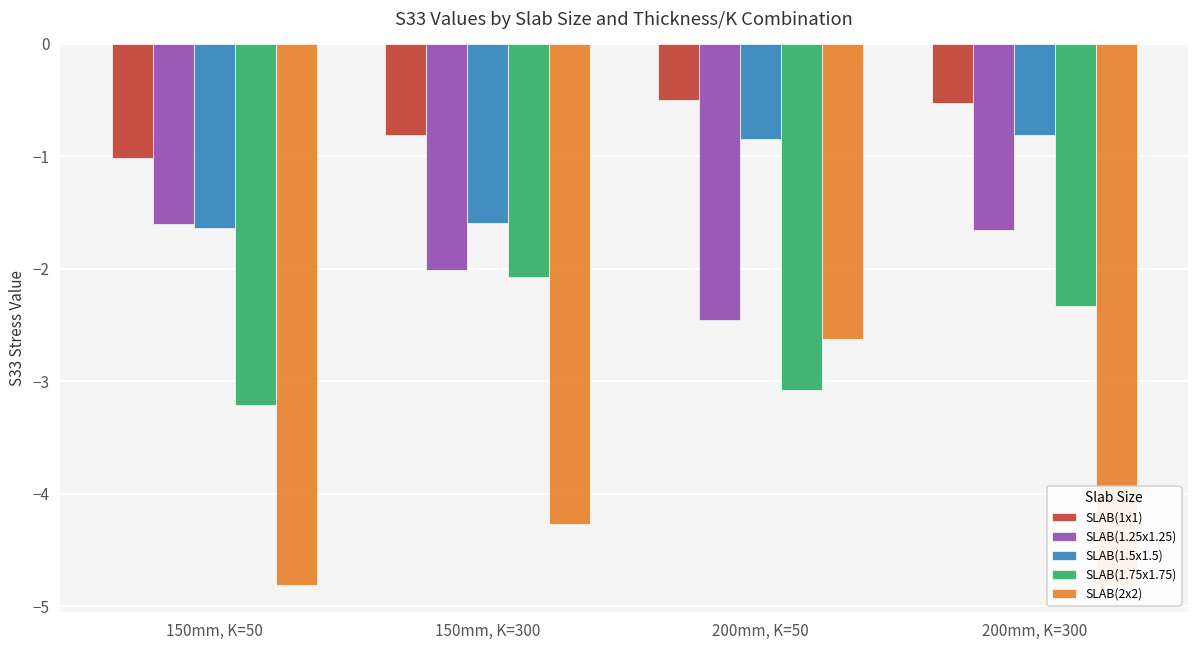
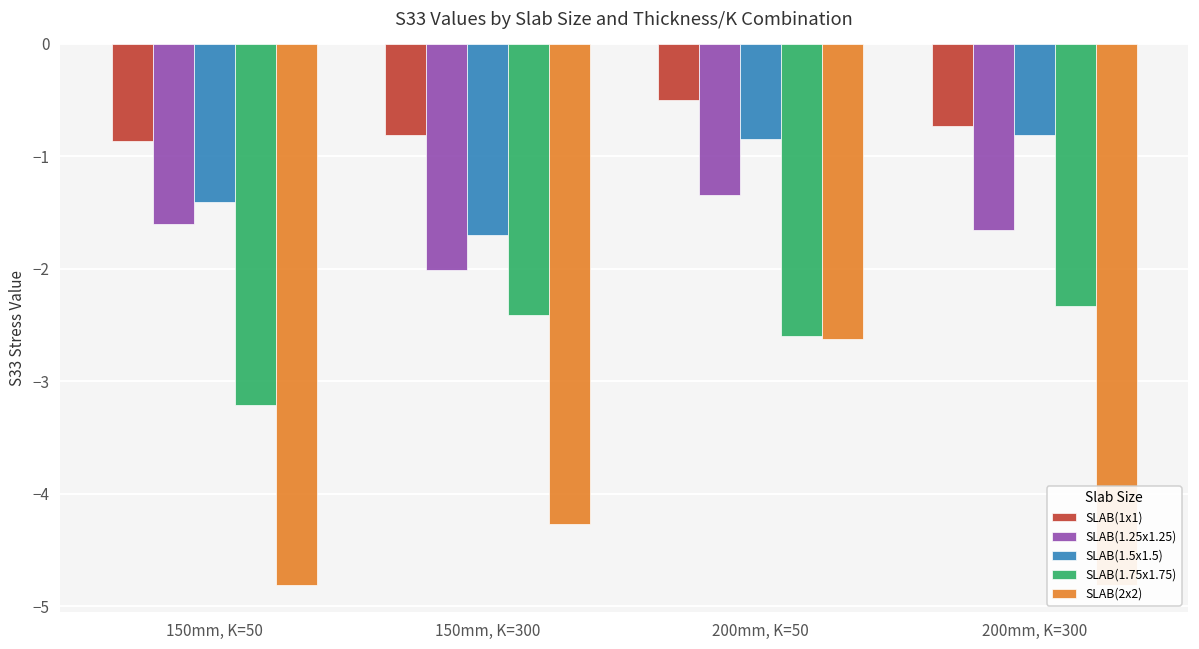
SLAB(1x1), 150mm, K=50: -1.01 -> -0.86
SLAB(1.5x1.5), 150mm, K=50: -1.64 -> -1.41
SLAB(1.5x1.5), 150mm, K=300: -1.59 -> -1.70
SLAB(1.75x1.75), 150mm, K=300: -2.08 -> -2.41
SLAB(1.25x1.25), 200mm, K=50: -2.46 -> -1.34
SLAB(1.75x1.75), 200mm, K=50: -3.07 -> -2.60
SLAB(1x1), 200mm, K=300: -0.53 -> -0.73
